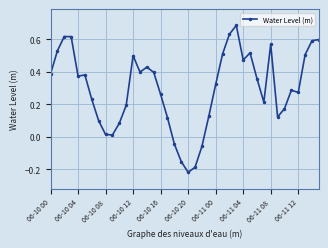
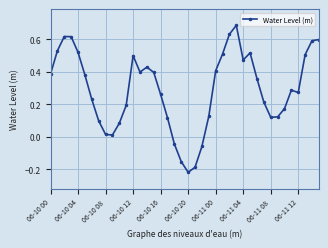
06-10 04: 0.37 -> 0.52
06-11 00: 0.32 -> 0.41
06-11 08: 0.57 -> 0.12
